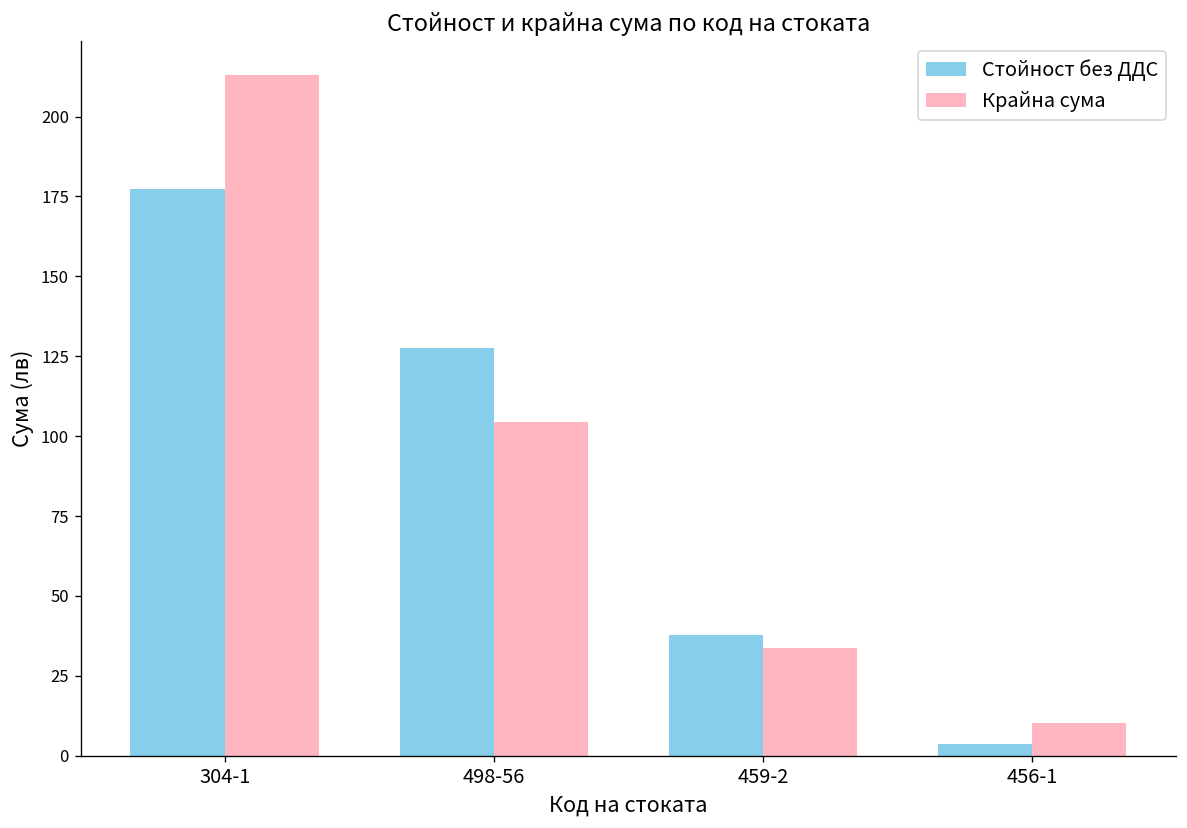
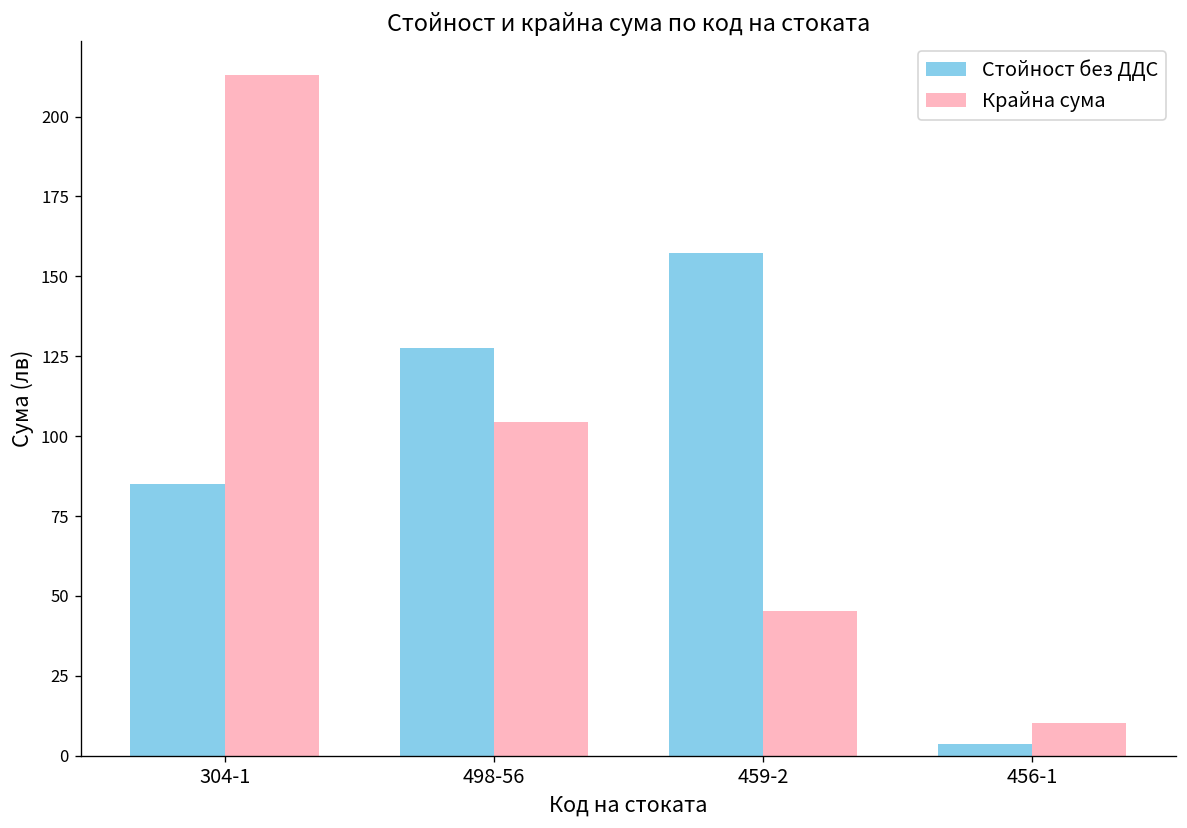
Стойност без ДДС, 304-1: 177 -> 85
Стойност без ДДС, 459-2: 38 -> 157
Крайна сума, 459-2: 34 -> 45
